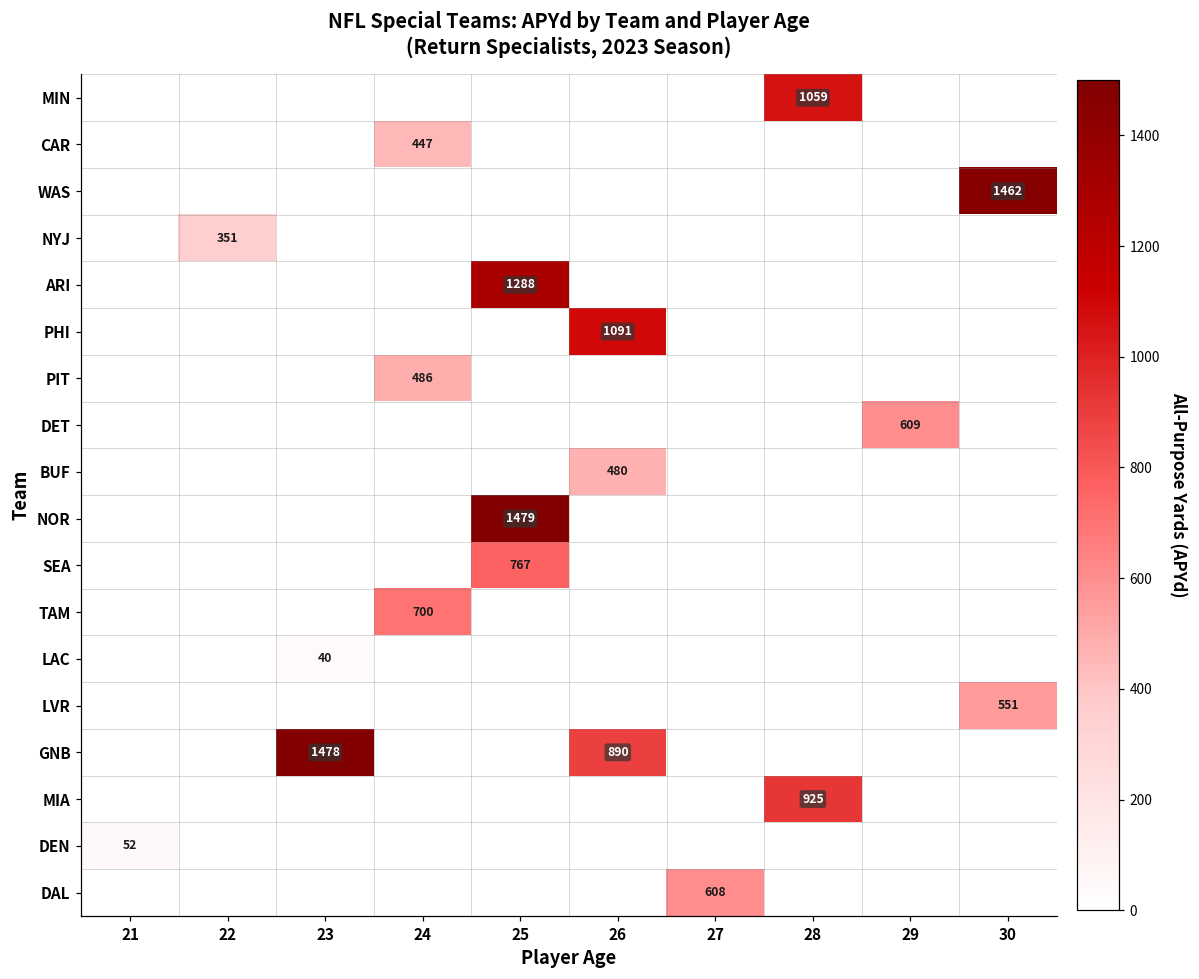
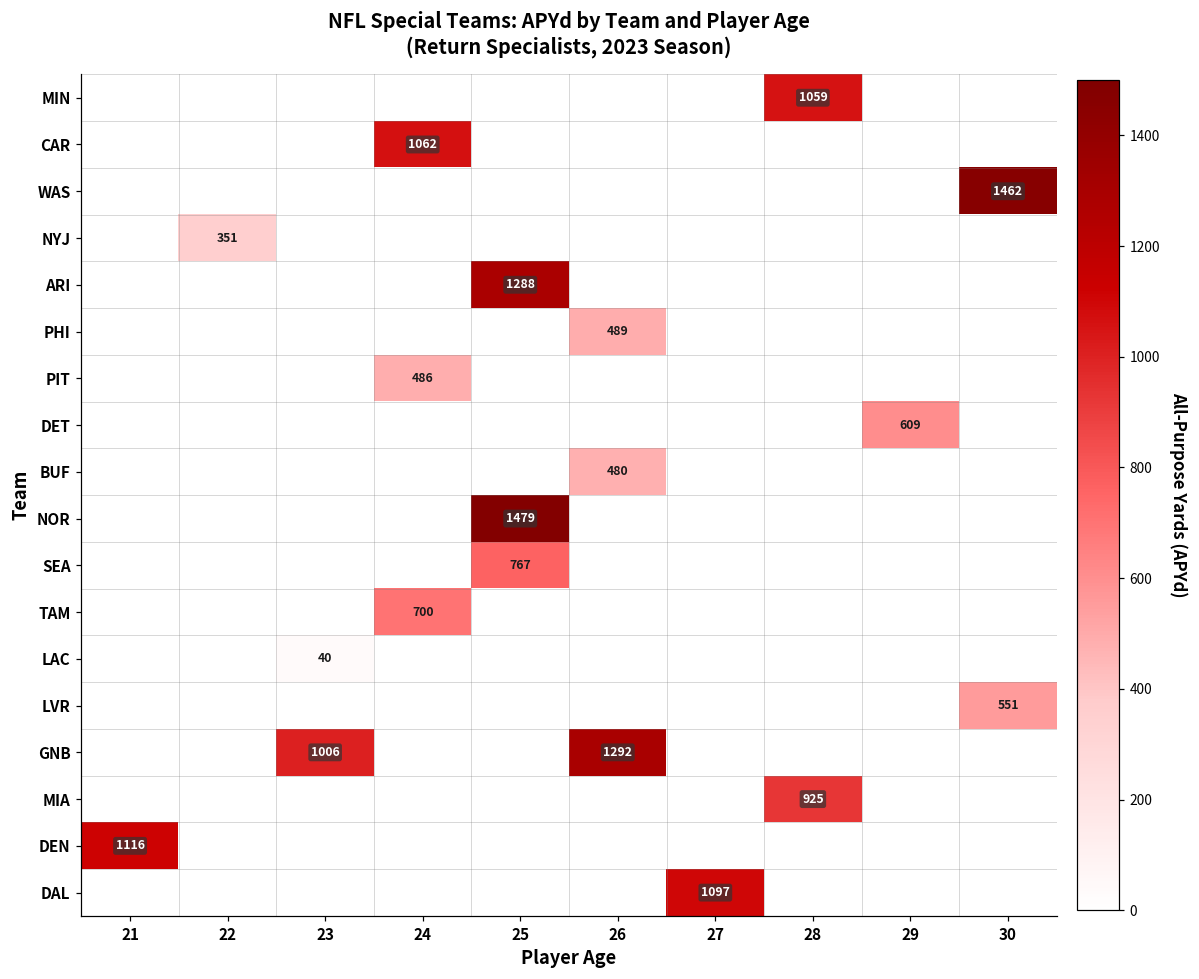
CAR, 24: 447 -> 1062
PHI, 26: 1091 -> 489
GNB, 23: 1478 -> 1006
GNB, 26: 890 -> 1292
DEN, 21: 52 -> 1116
DAL, 27: 608 -> 1097
